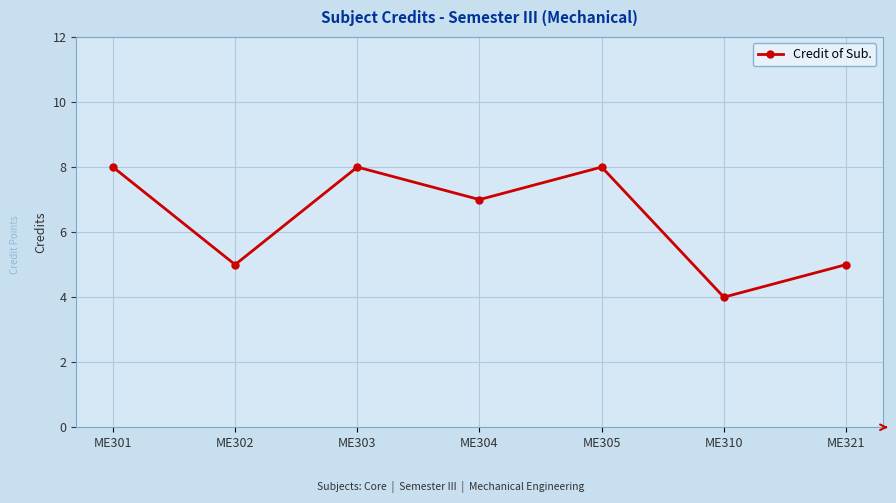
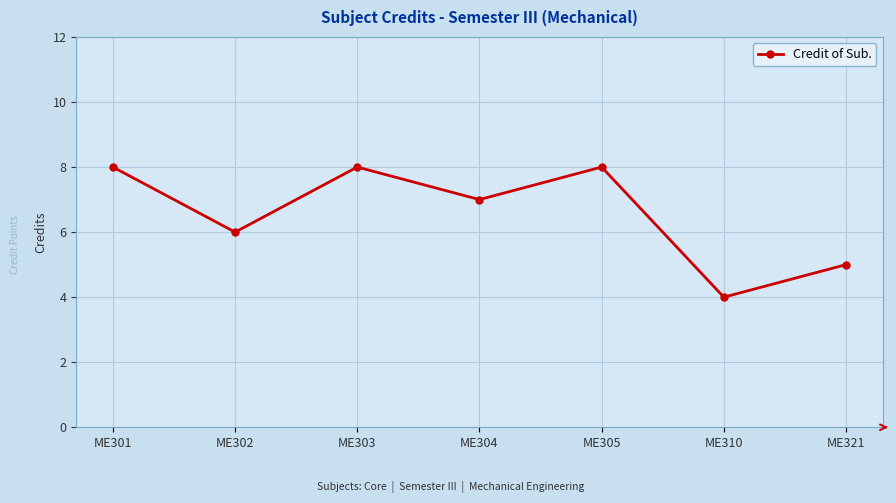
ME302: 5 -> 6
